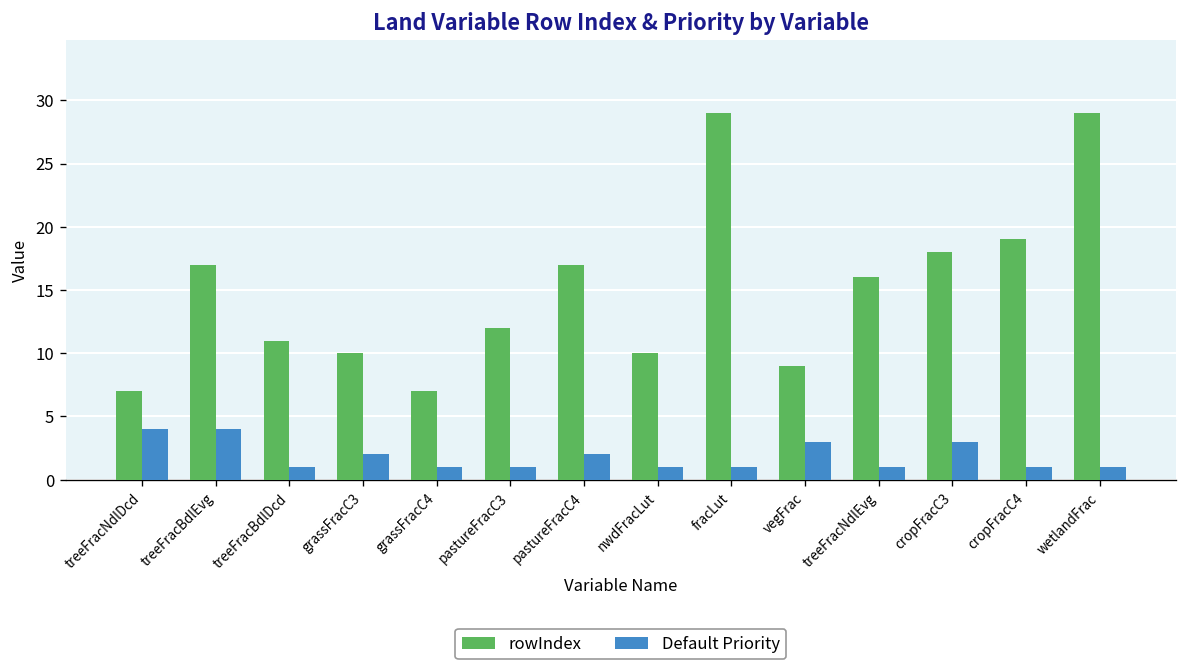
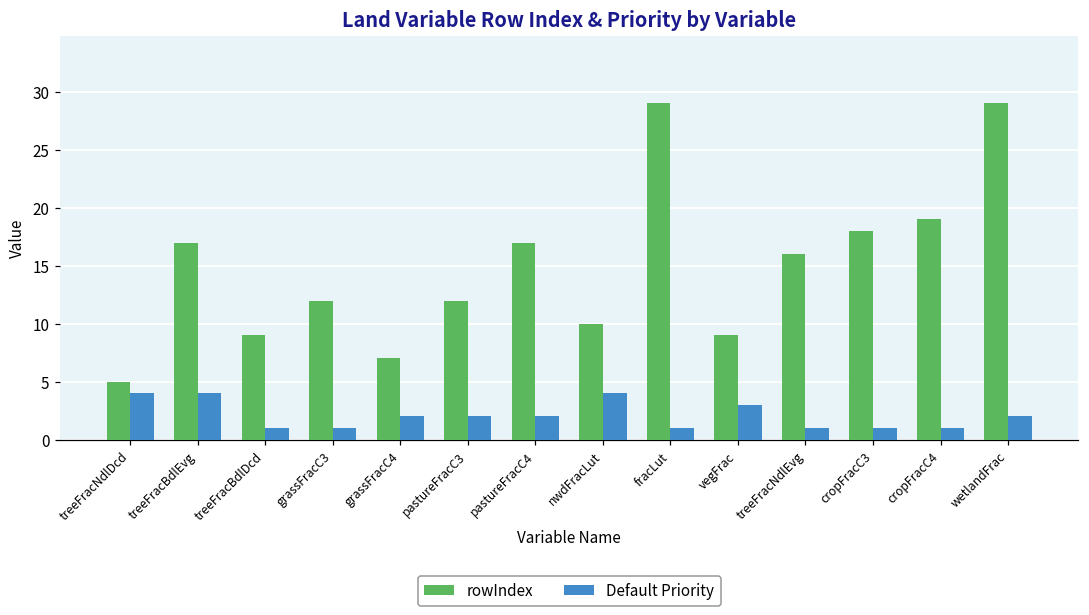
rowIndex, treeFracNdlDcd: 7 -> 5
rowIndex, treeFracBdlDcd: 11 -> 9
rowIndex, grassFracC3: 10 -> 12
Default Priority, grassFracC3: 2 -> 1
Default Priority, grassFracC4: 1 -> 2
Default Priority, pastureFracC3: 1 -> 2
Default Priority, nwdFracLut: 1 -> 4
Default Priority, cropFracC3: 3 -> 1
Default Priority, wetlandFrac: 1 -> 2
